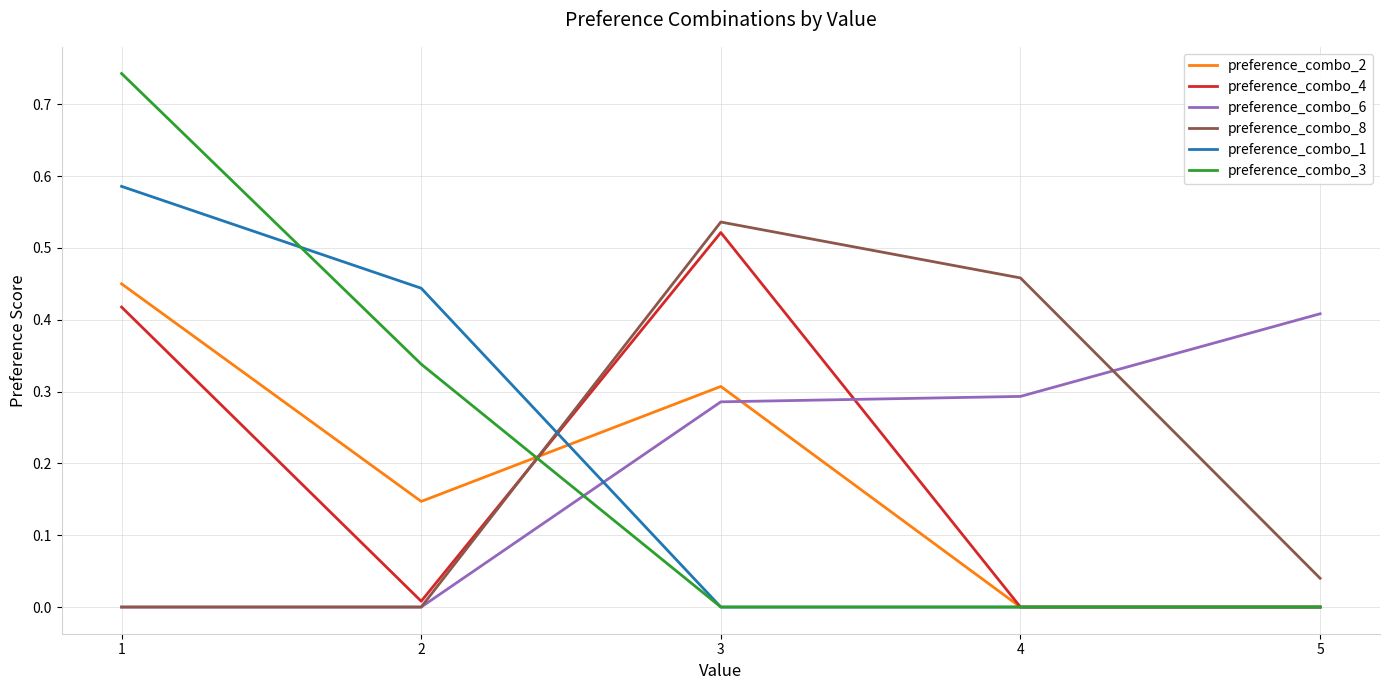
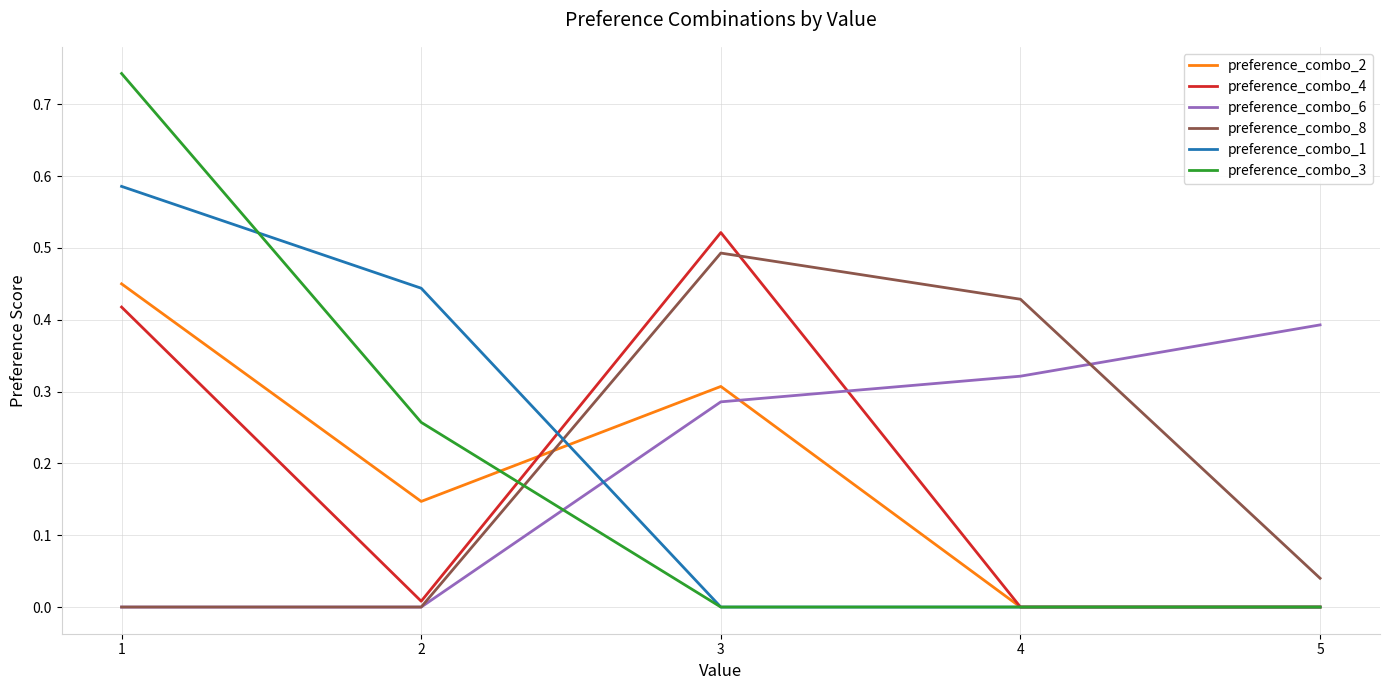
preference_combo_3, 2: 0.34 -> 0.26
preference_combo_8, 3: 0.54 -> 0.49
preference_combo_6, 4: 0.29 -> 0.32
preference_combo_8, 4: 0.46 -> 0.43
preference_combo_6, 5: 0.41 -> 0.39
